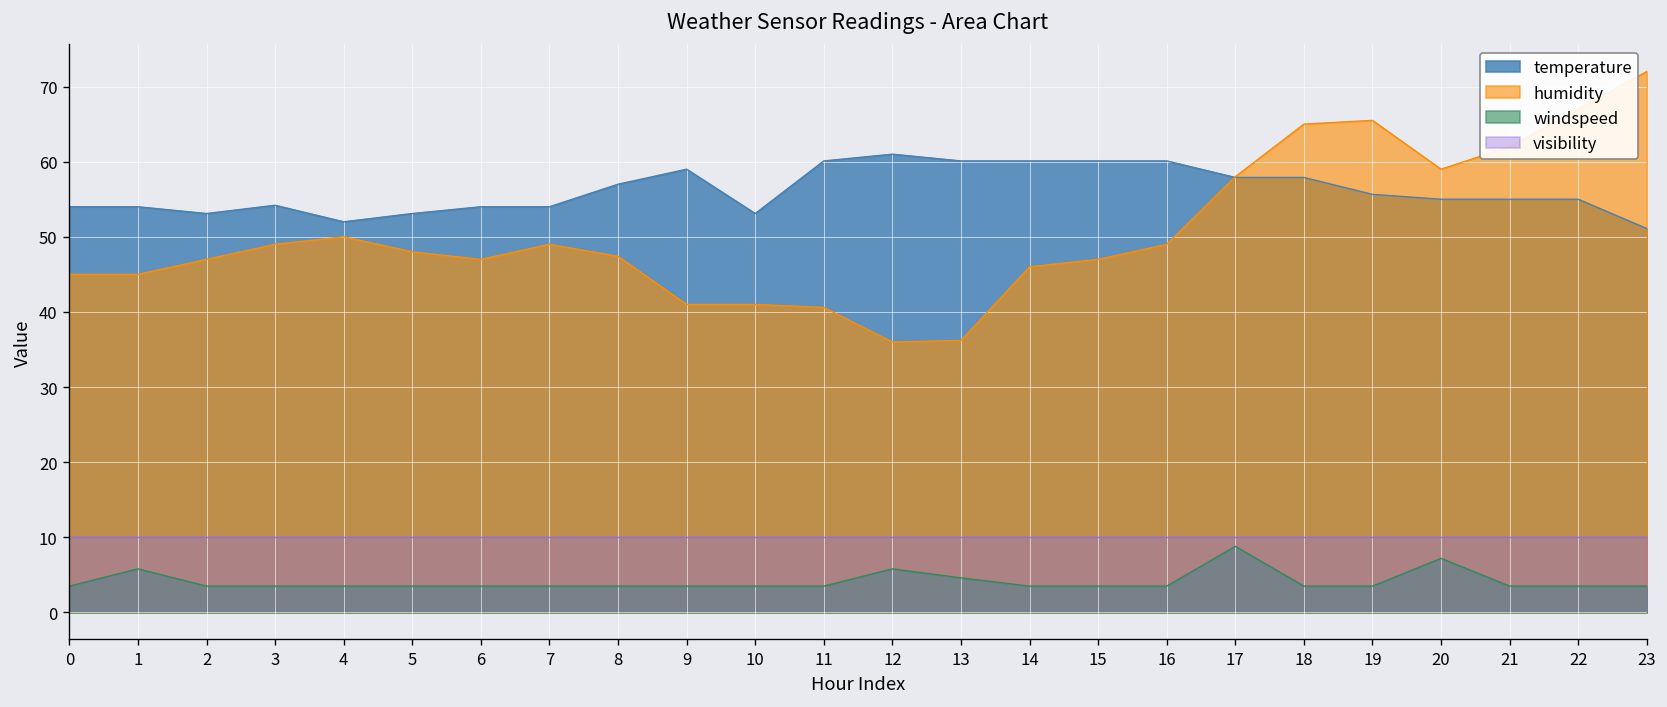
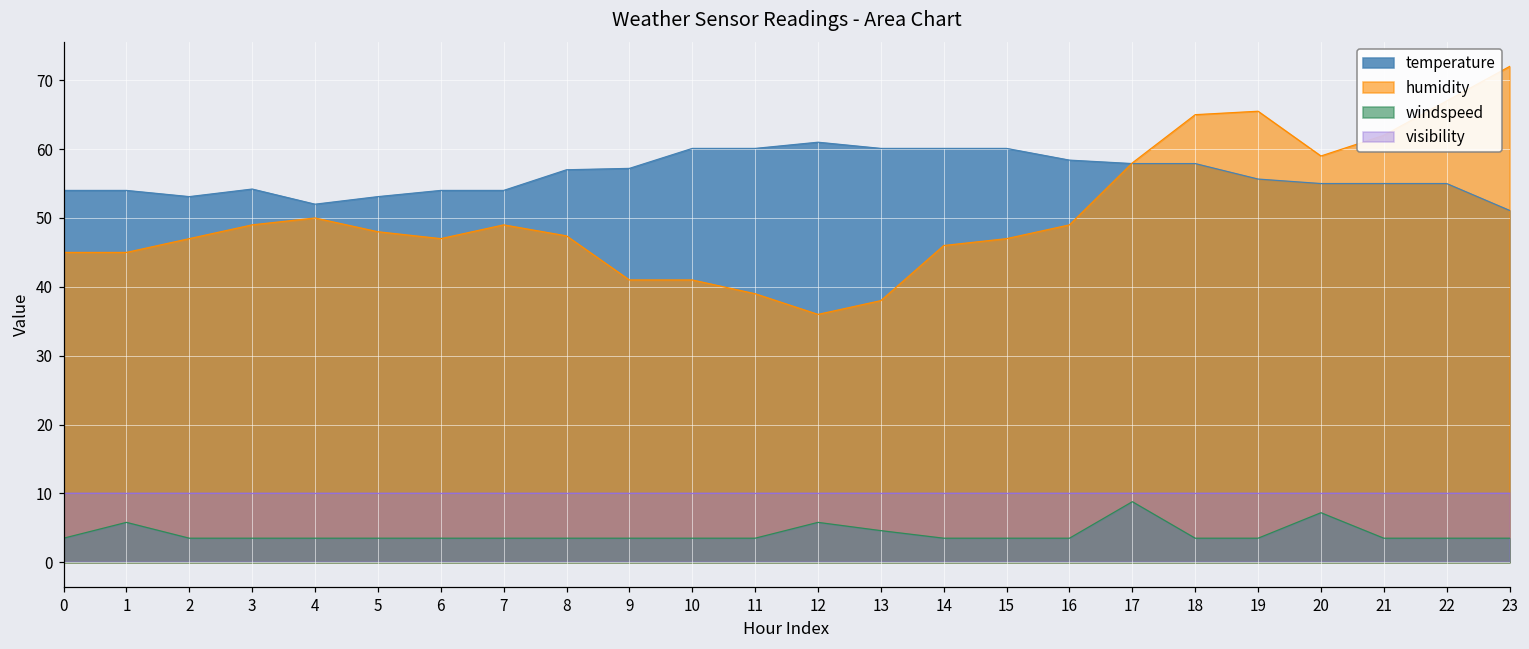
temperature, 9: 59 -> 57
temperature, 10: 53 -> 60
humidity, 11: 41 -> 39
humidity, 13: 36 -> 38
temperature, 16: 60 -> 58
